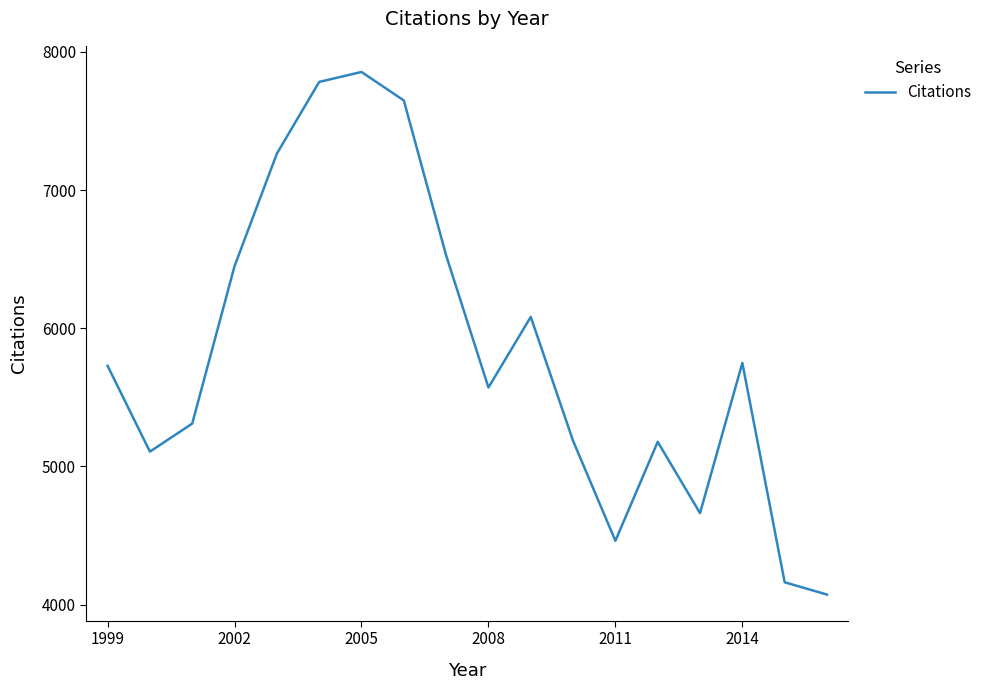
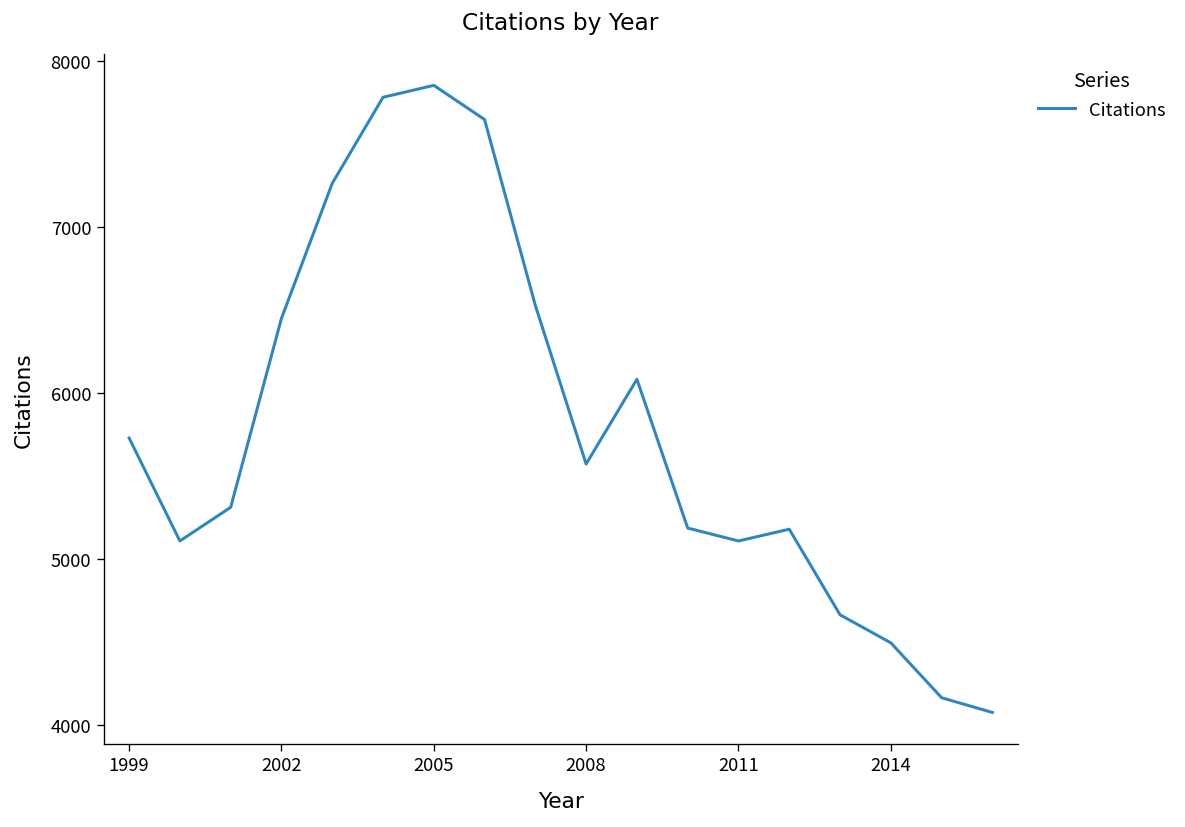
2011: 4460 -> 5110
2014: 5750 -> 4490
